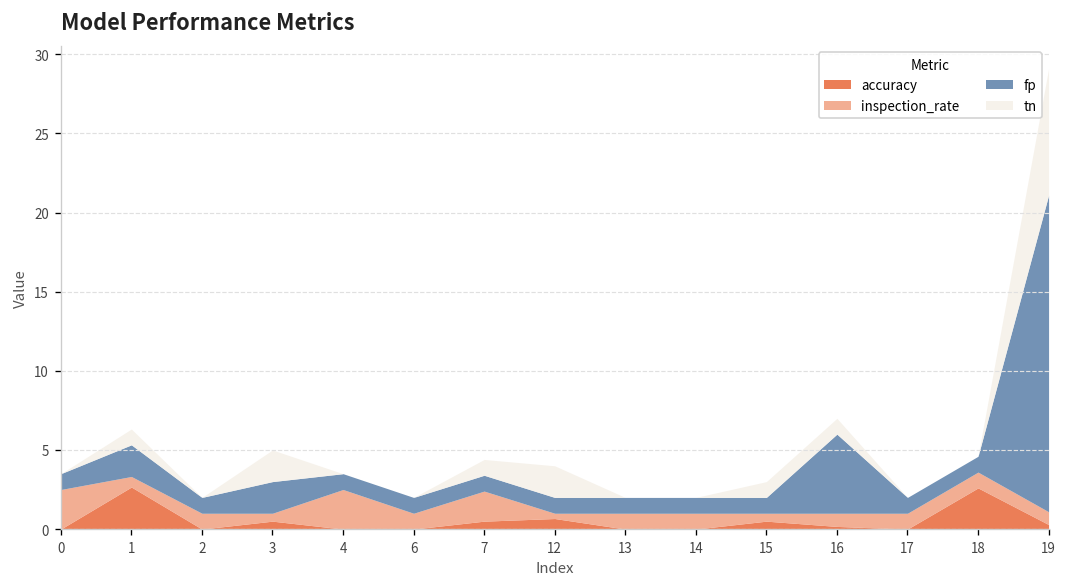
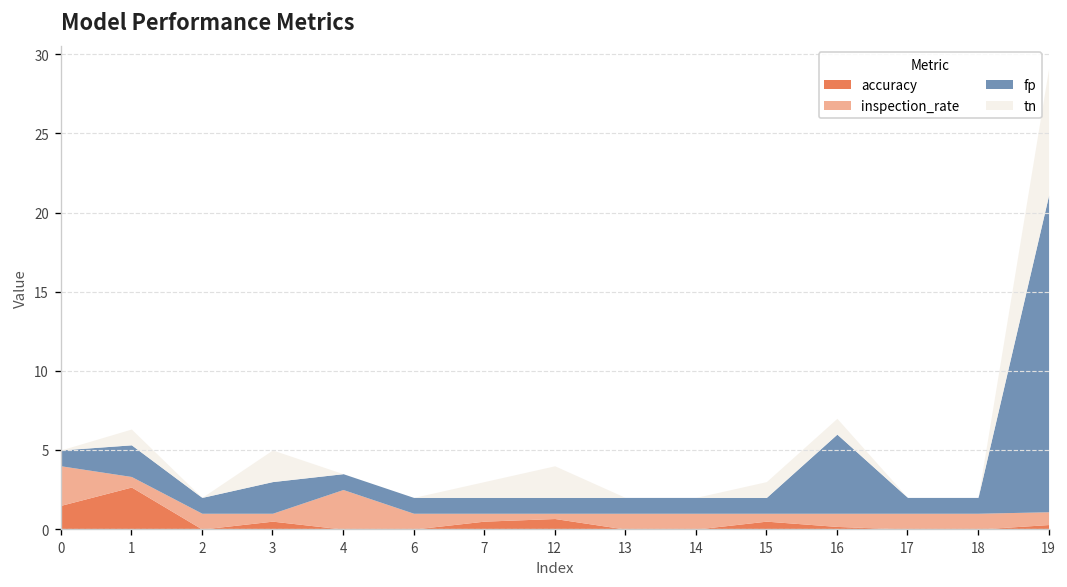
accuracy, 0: 0.0 -> 1.5
inspection_rate, 7: 1.9 -> 0.5
accuracy, 18: 2.6 -> 0.0
